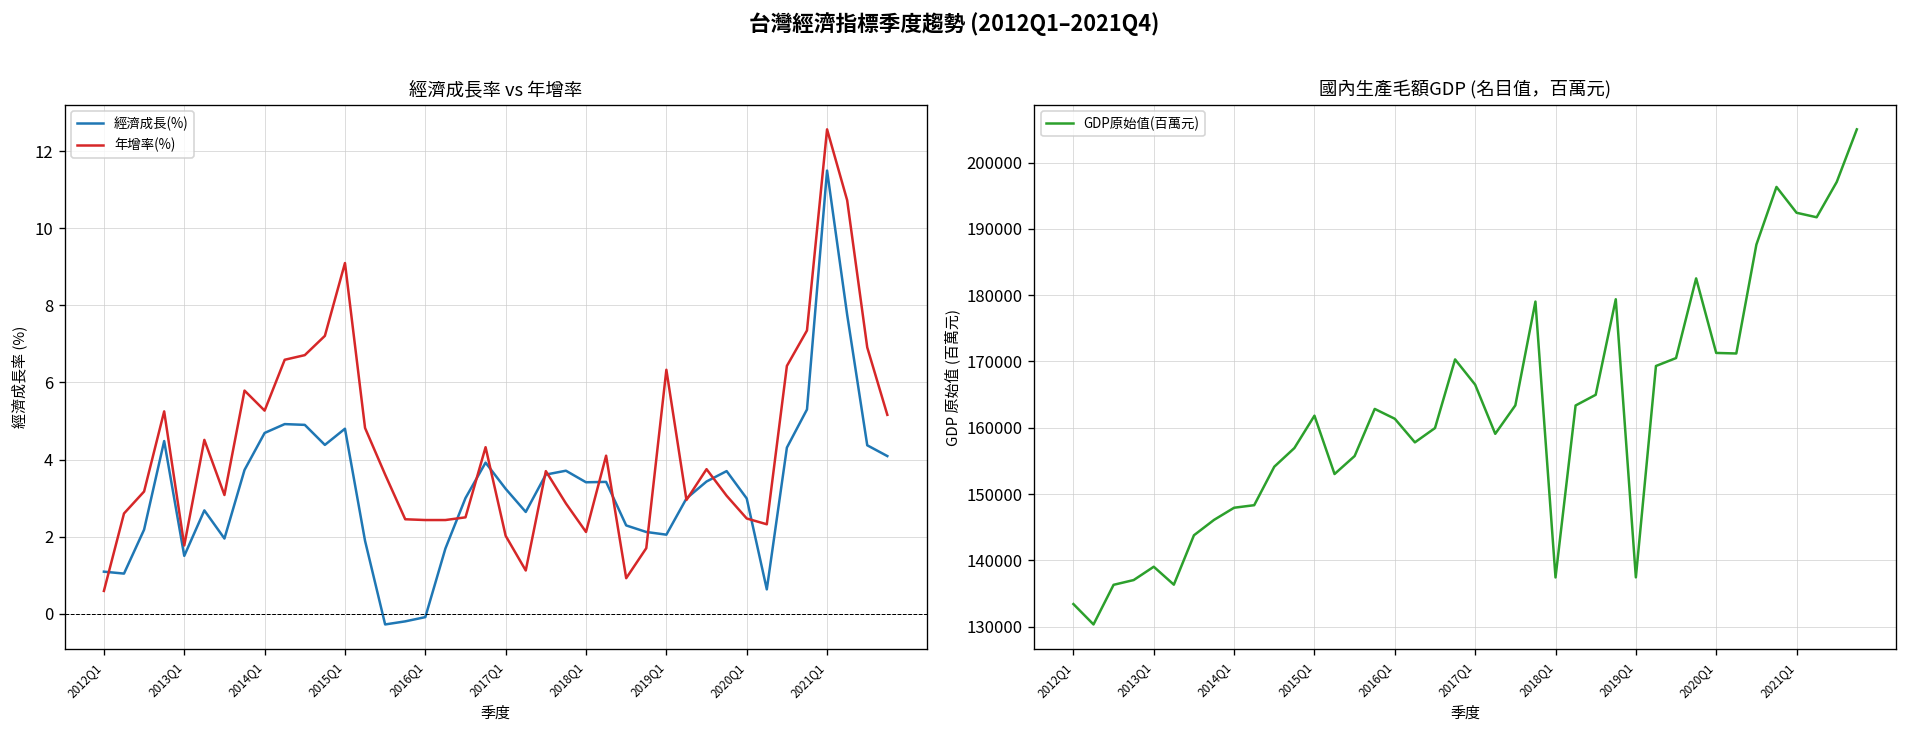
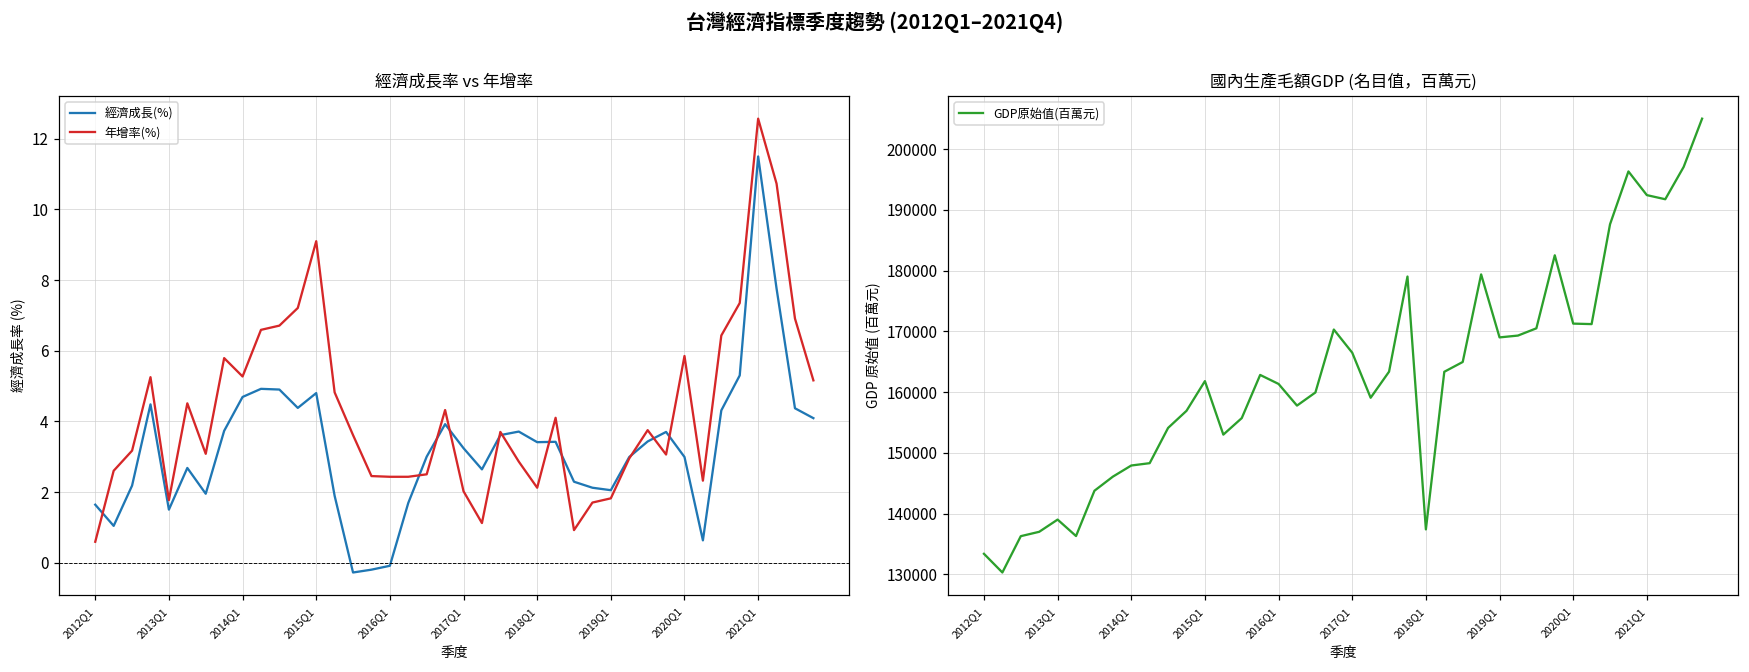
經濟成長率 vs 年增率, 經濟成長(%), 2012Q1: 1.1 -> 1.6
經濟成長率 vs 年增率, 年增率(%), 2019Q1: 6.3 -> 1.8
經濟成長率 vs 年增率, 年增率(%), 2020Q1: 2.5 -> 5.9
國內生產毛額GDP (名目值，百萬元), 2019Q1: 137000 -> 169000
